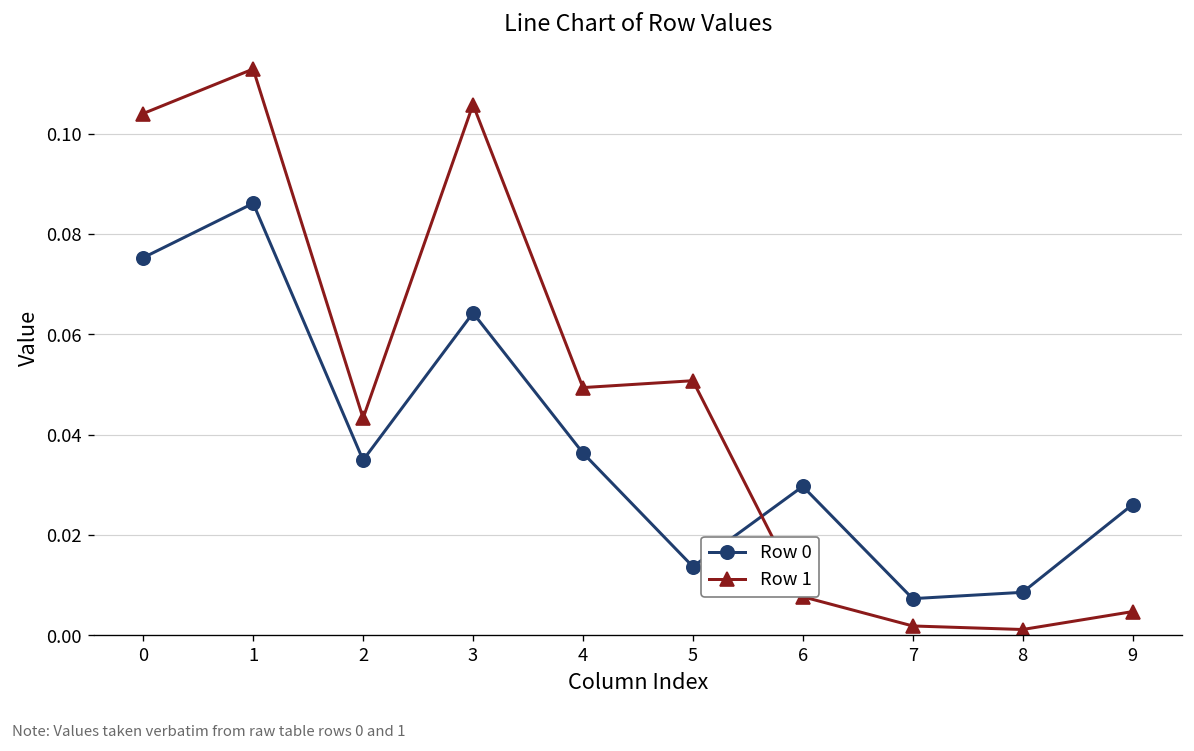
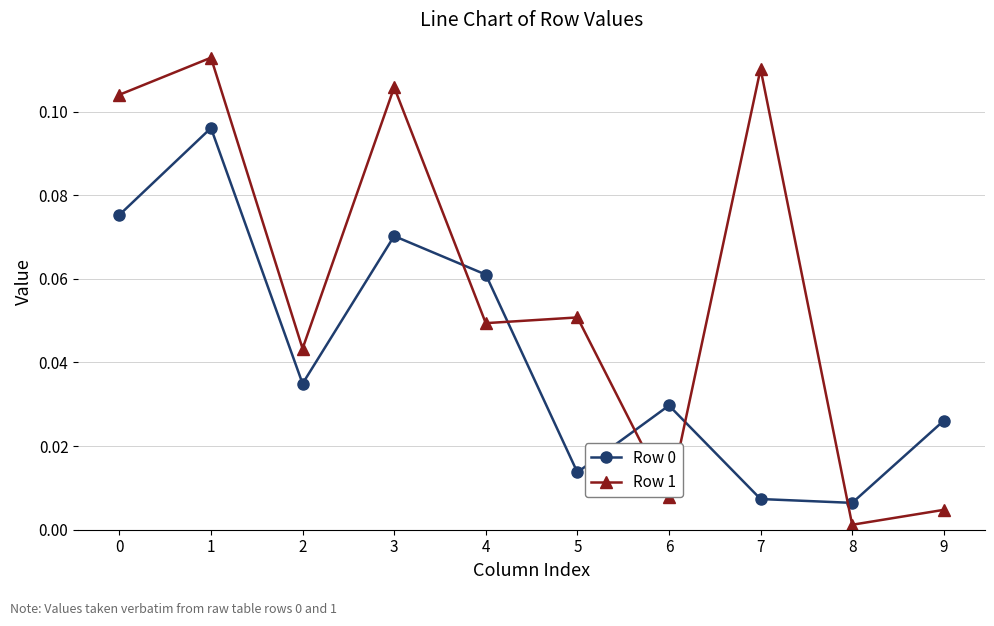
Row 0, 1: 0.086 -> 0.096
Row 0, 3: 0.064 -> 0.070
Row 0, 4: 0.036 -> 0.061
Row 1, 7: 0.002 -> 0.110
Row 0, 8: 0.009 -> 0.006
